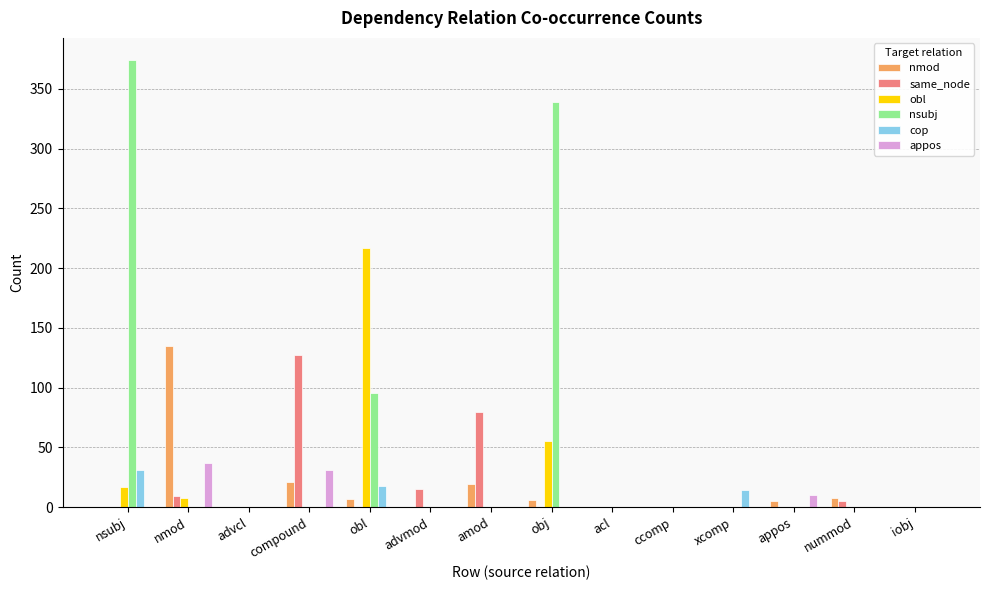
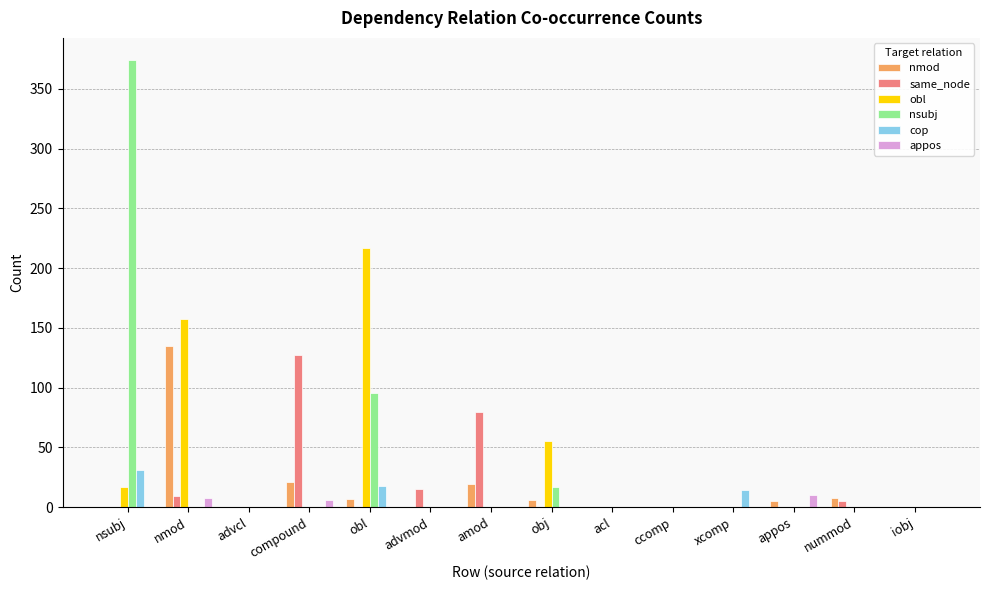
obl, nmod: 8 -> 158
appos, nmod: 37 -> 8
appos, compound: 31 -> 6
nsubj, obj: 339 -> 17
